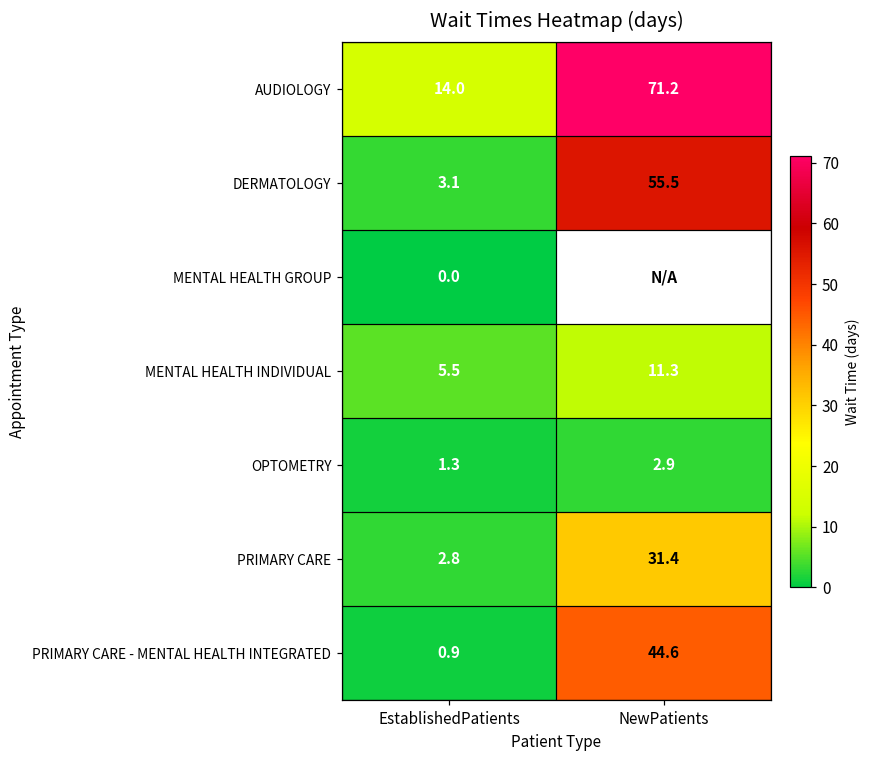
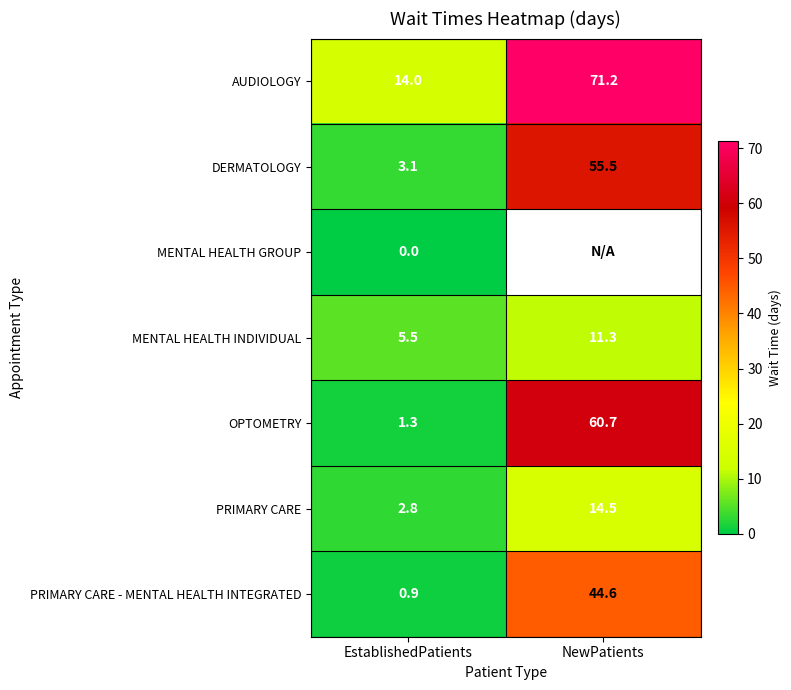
OPTOMETRY, NewPatients: 2.9 -> 60.7
PRIMARY CARE, NewPatients: 31.4 -> 14.5
